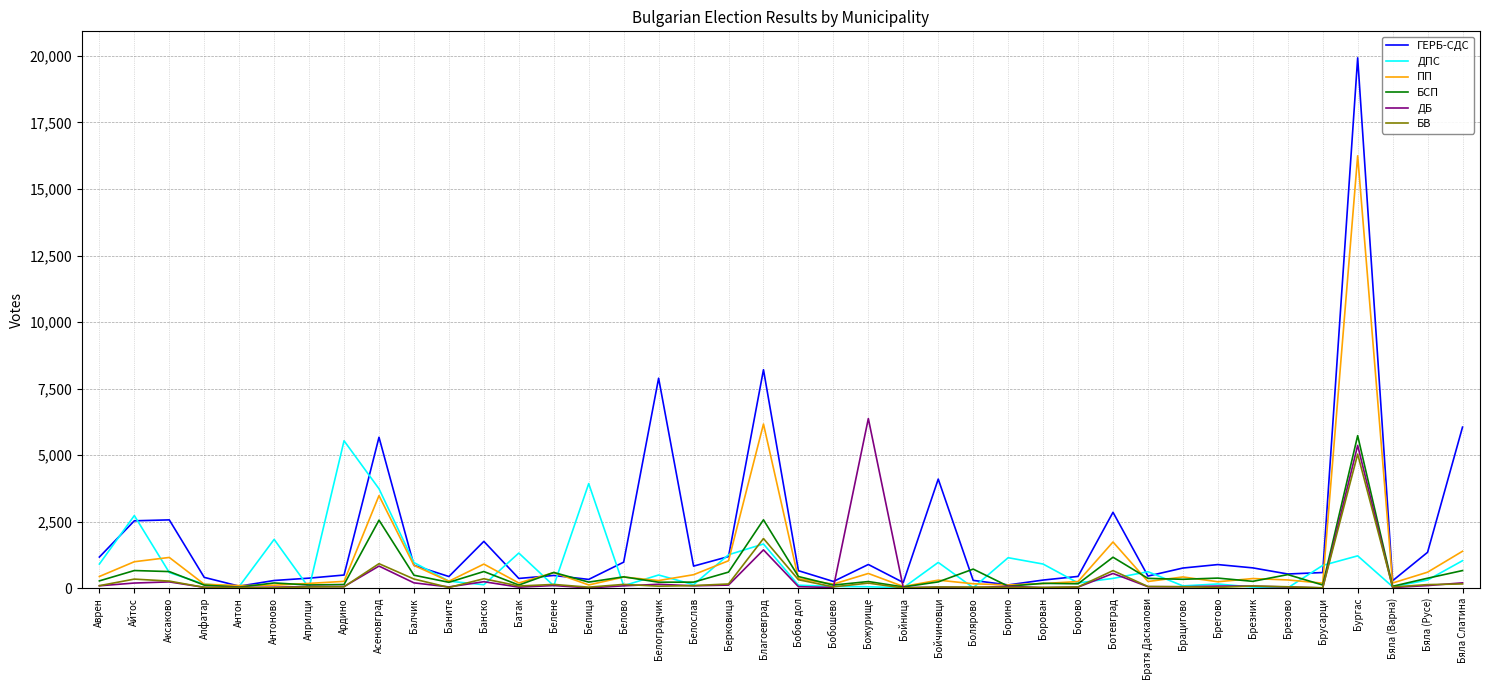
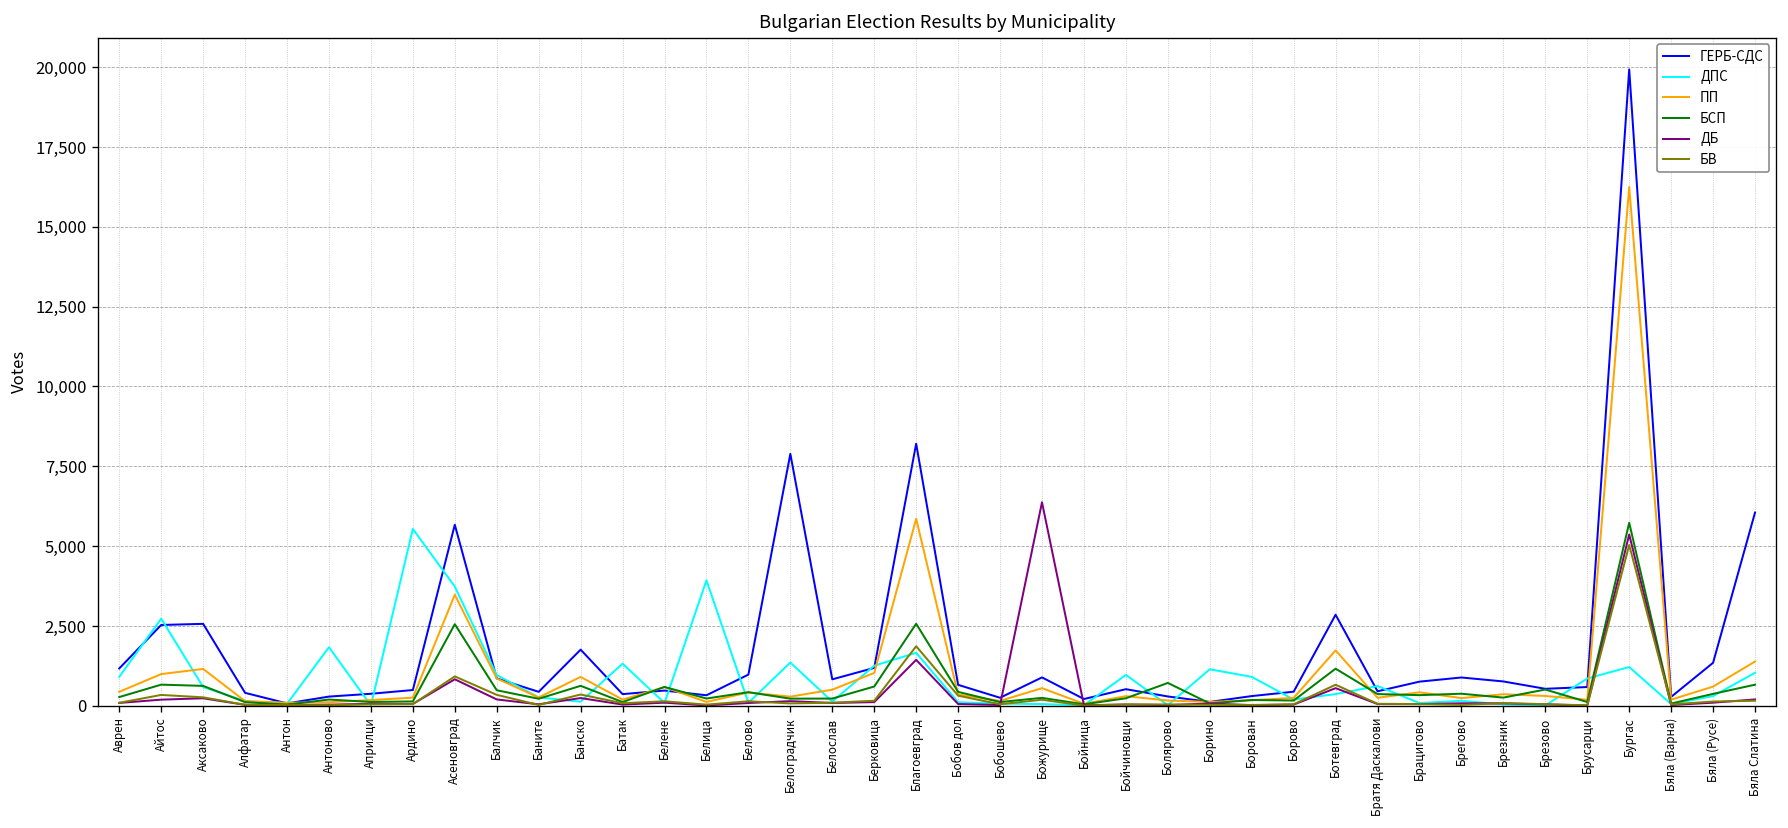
ДПС, Белоградчик: 500 -> 1,400
ПП, Благоевград: 6,200 -> 5,900
ГЕРБ-СДС, Бойчиновци: 4,100 -> 500
